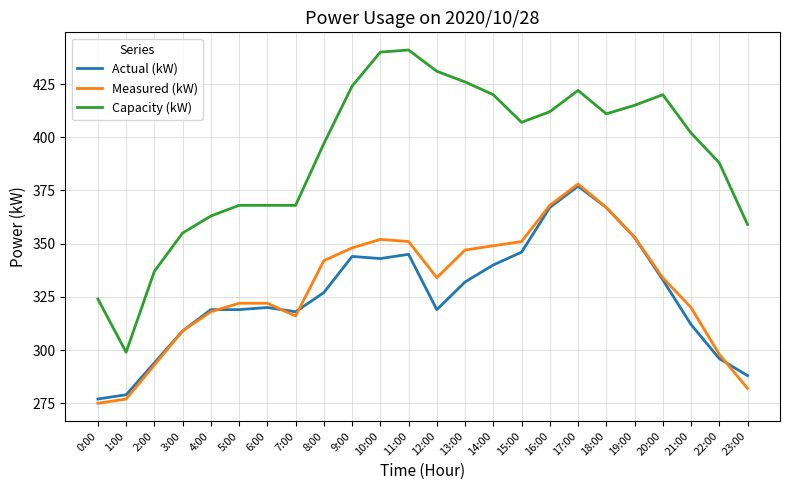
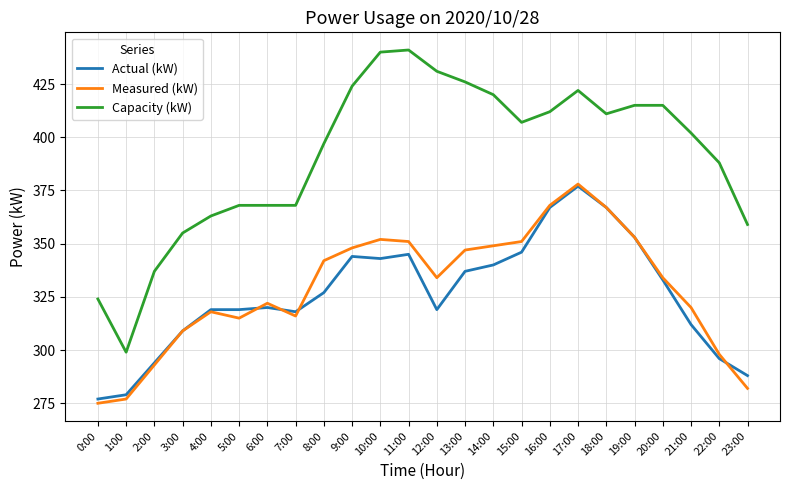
Measured (kW), 5:00: 322 -> 315
Actual (kW), 13:00: 332 -> 337
Capacity (kW), 20:00: 420 -> 415
